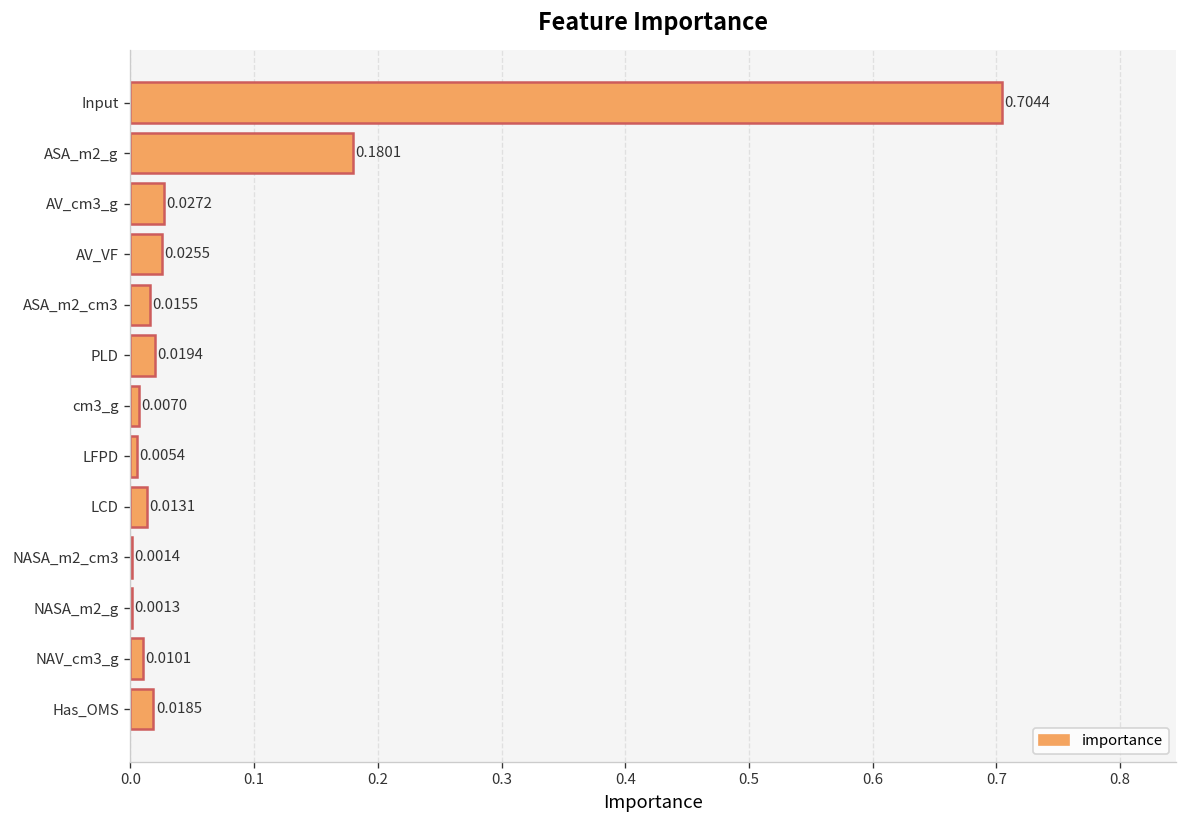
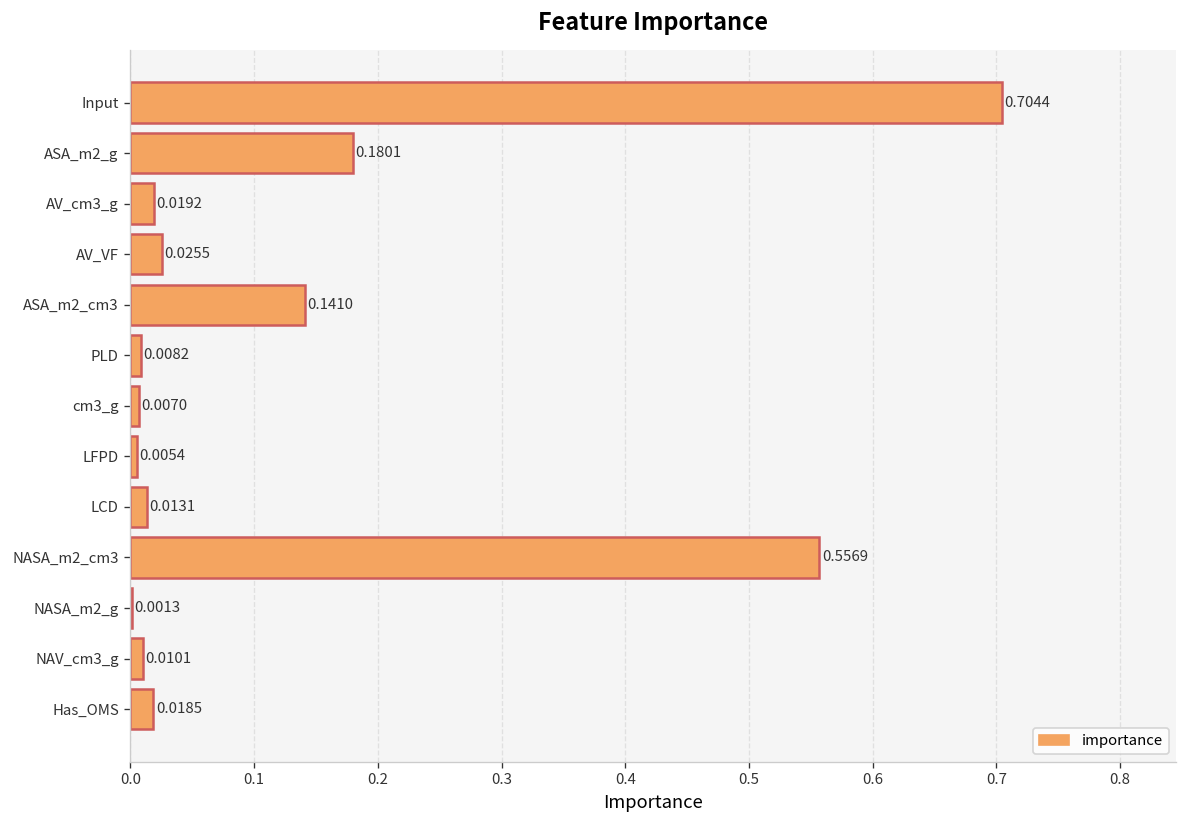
AV_cm3_g: 0.0272 -> 0.0192
ASA_m2_cm3: 0.0155 -> 0.1410
PLD: 0.0194 -> 0.0082
NASA_m2_cm3: 0.0014 -> 0.5569
